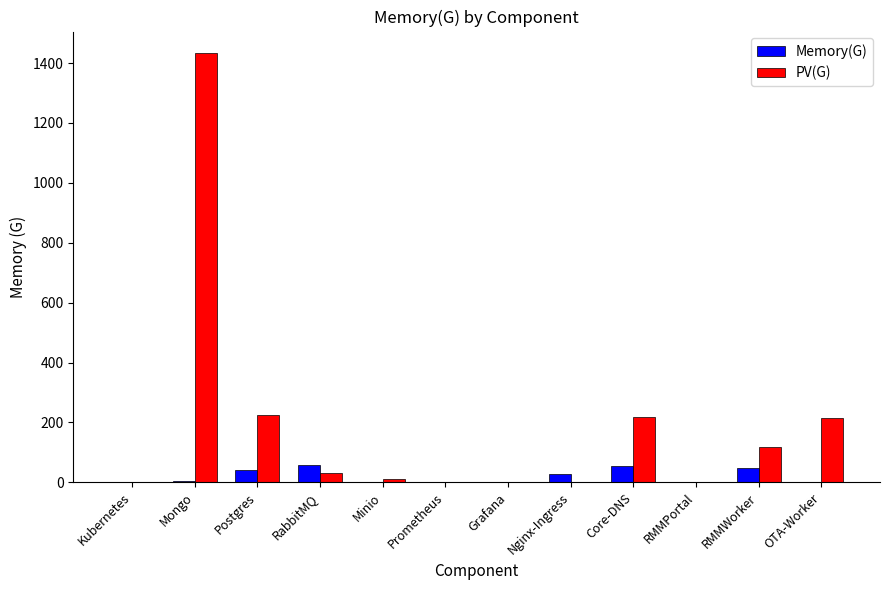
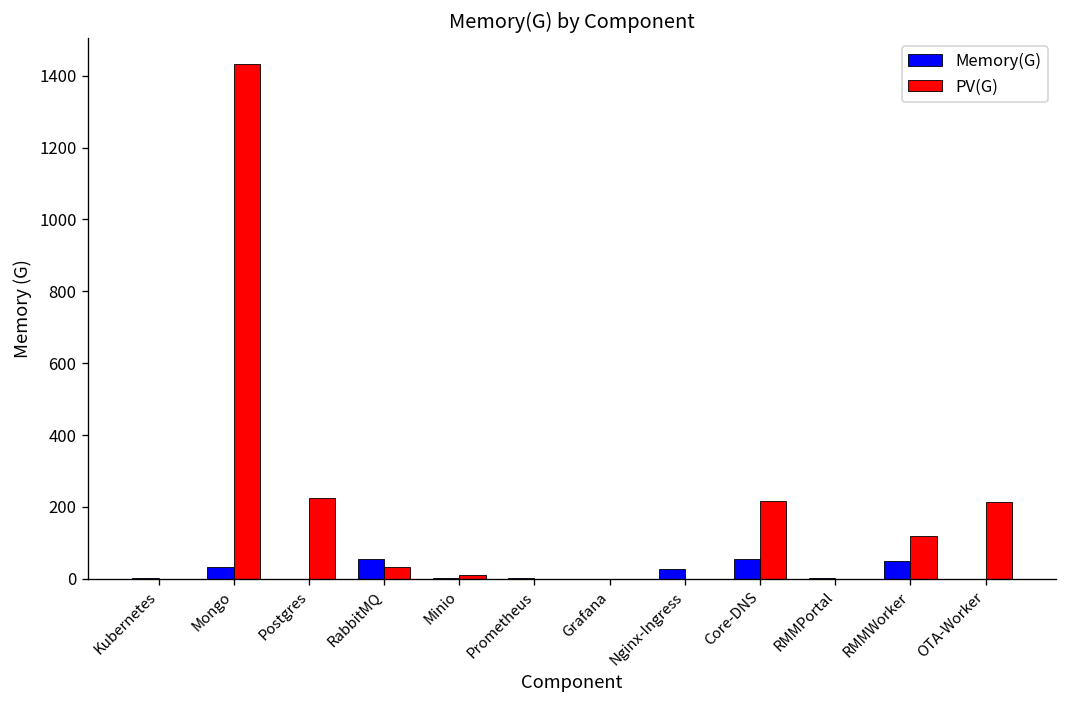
Memory(G), Mongo: 10 -> 30
Memory(G), Postgres: 40 -> 0
